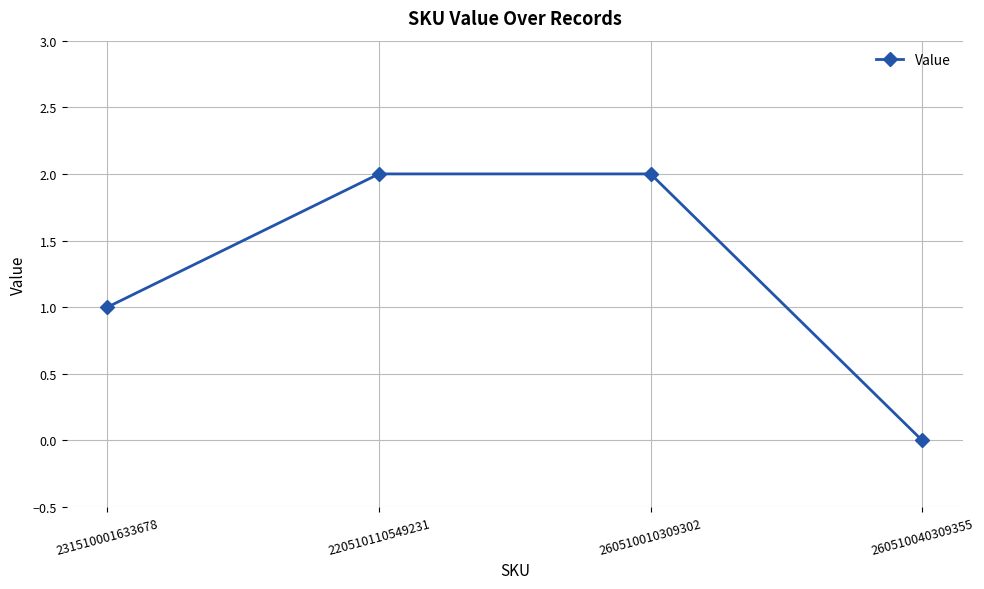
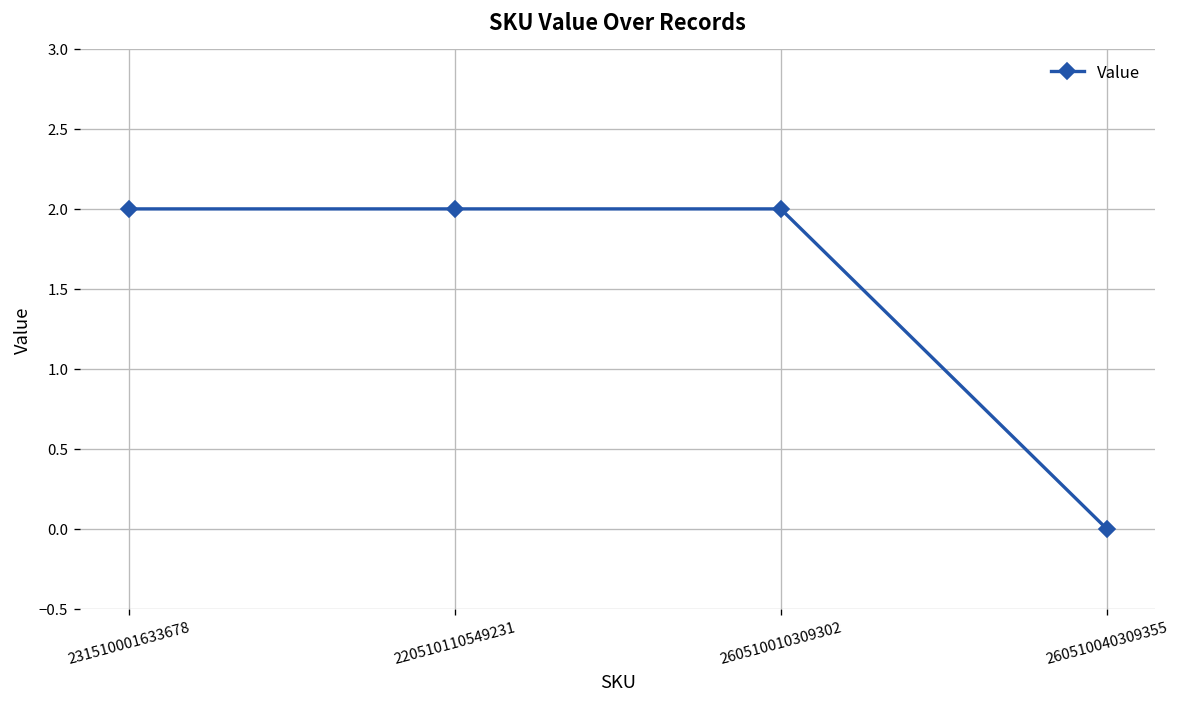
231510001633678: 1 -> 2
